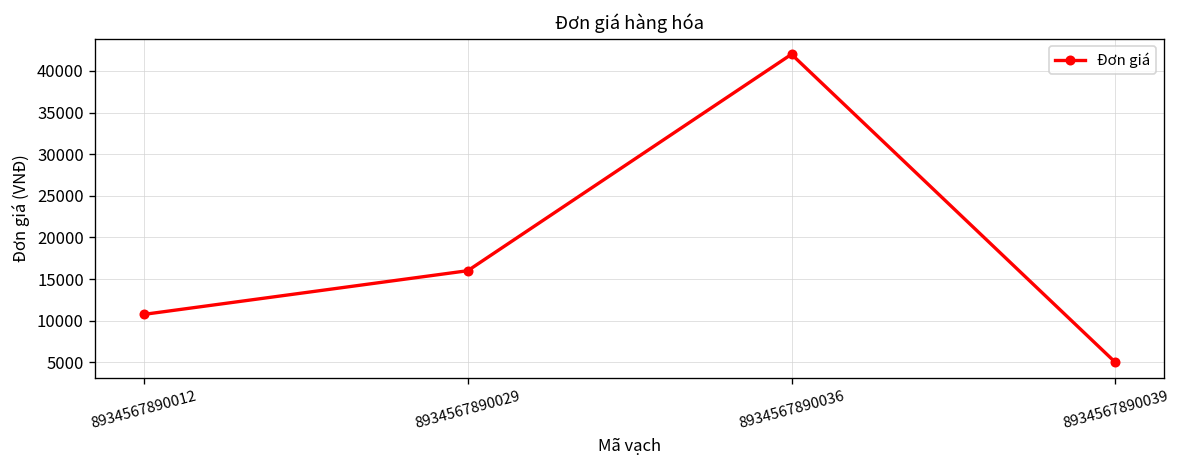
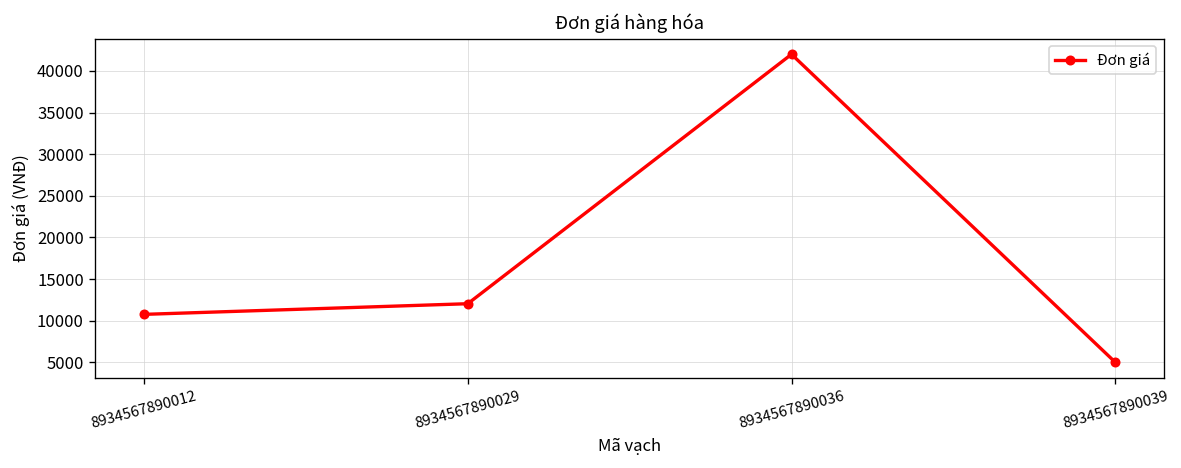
8934567890029: 16000 -> 12000
